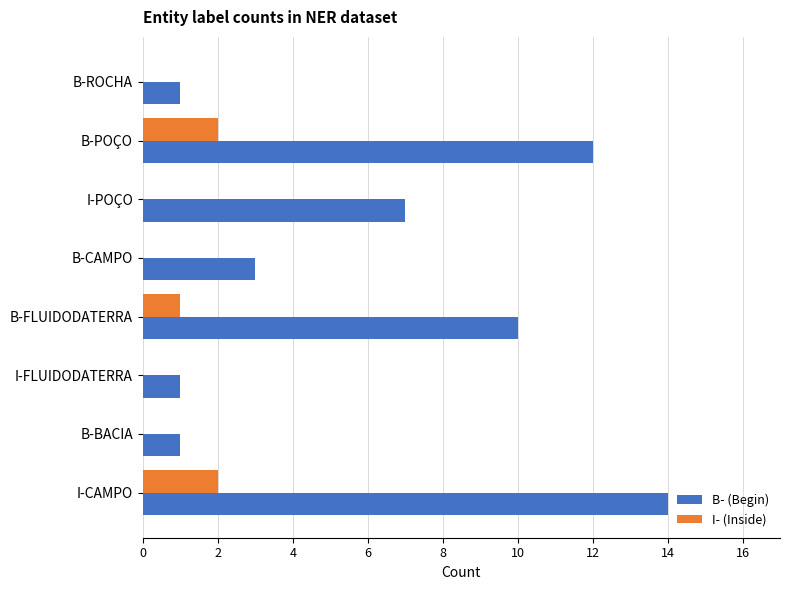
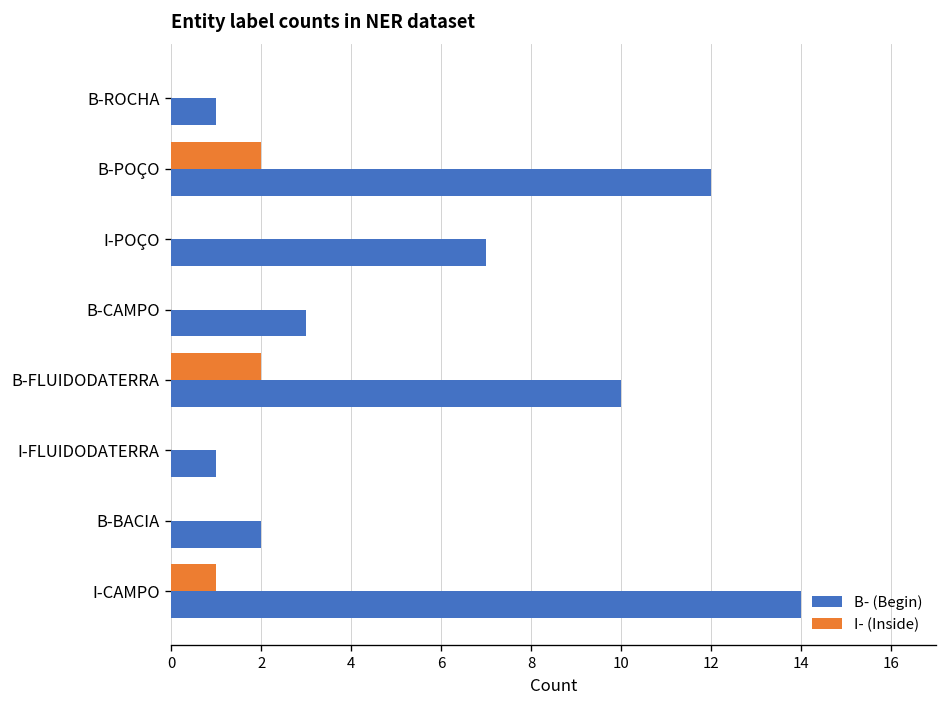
I- (Inside), B-FLUIDODATERRA: 1 -> 2
B- (Begin), B-BACIA: 1 -> 2
I- (Inside), I-CAMPO: 2 -> 1
